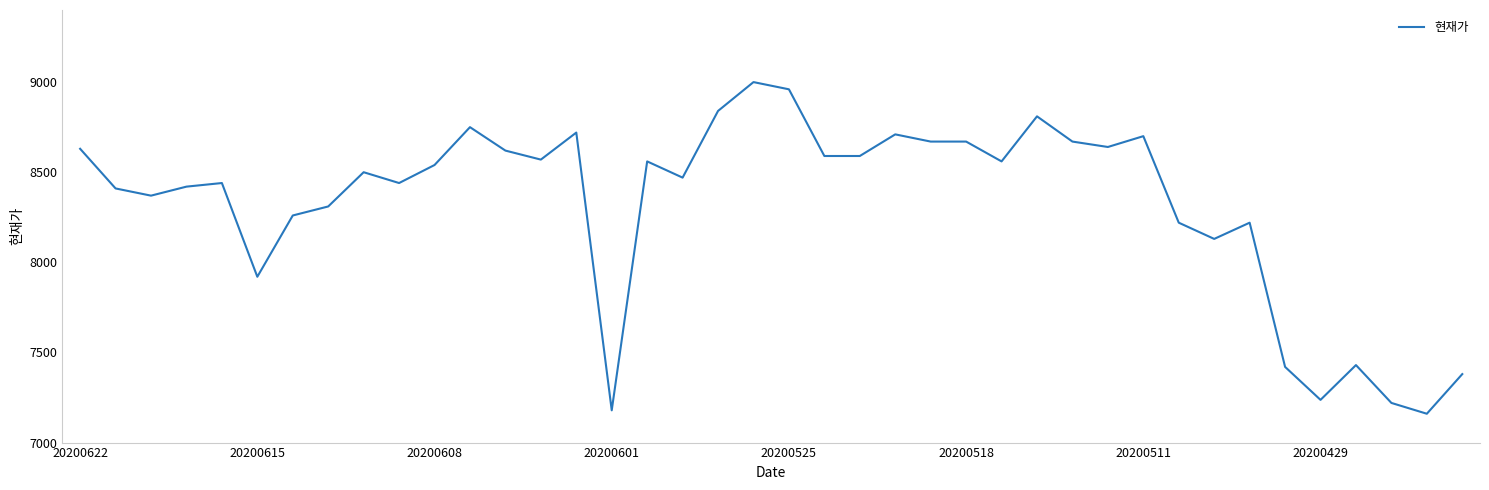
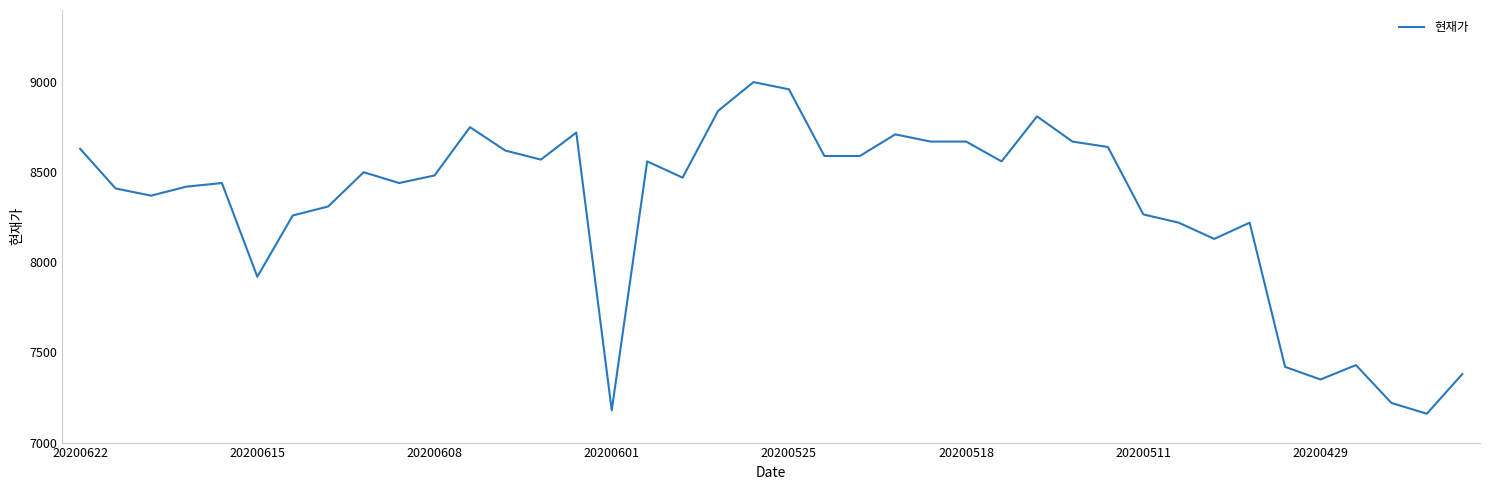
20200608: 8540 -> 8480
20200511: 8700 -> 8270
20200429: 7240 -> 7350
